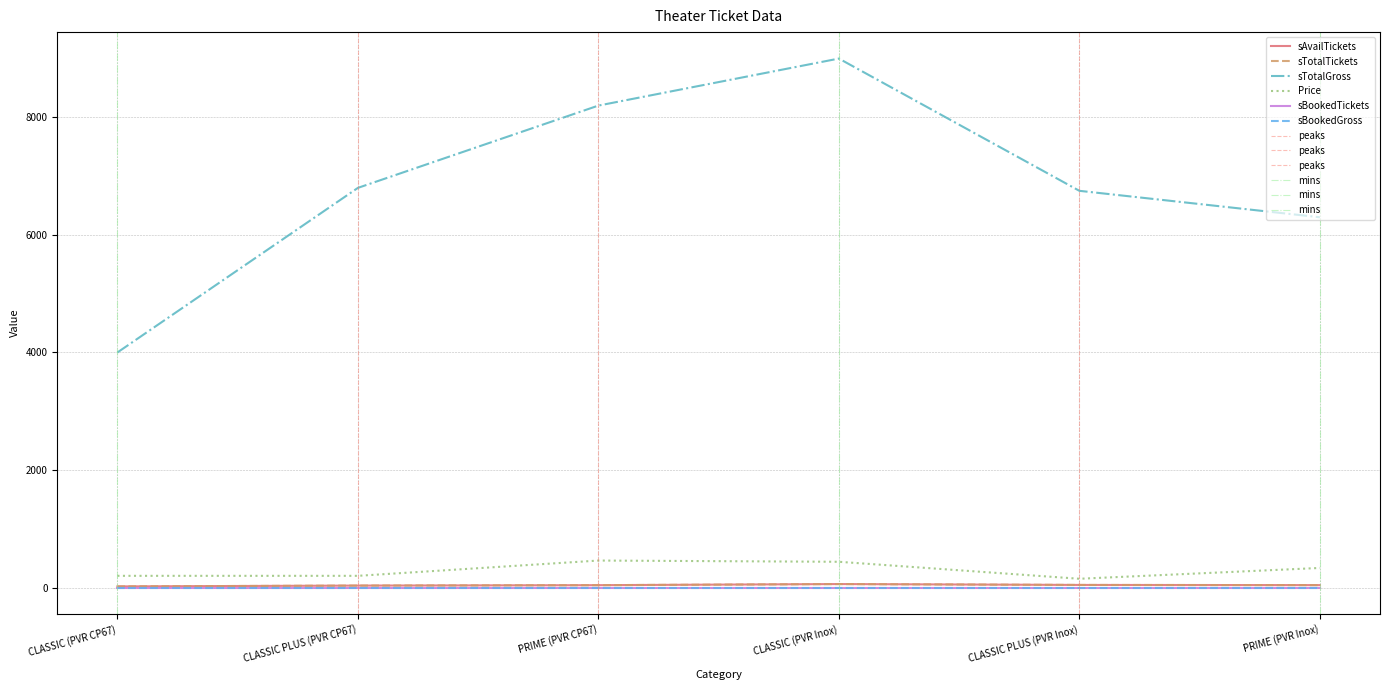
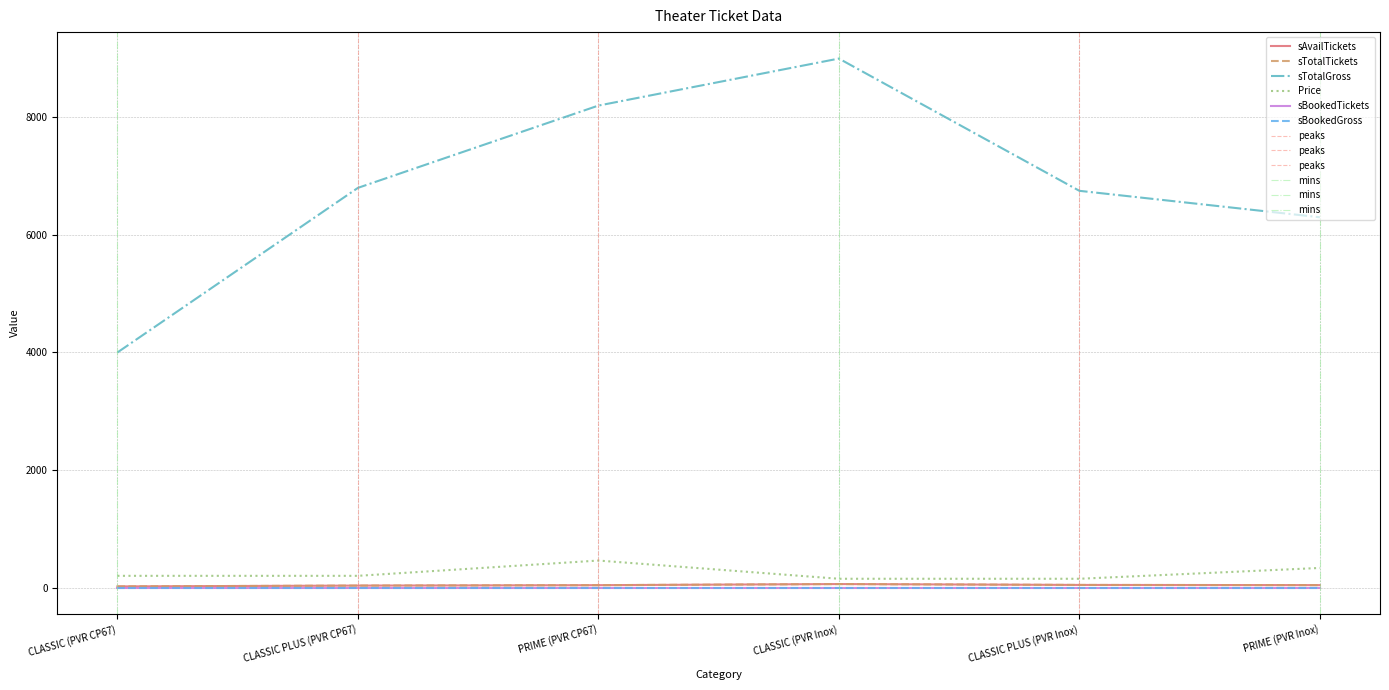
Price, CLASSIC (PVR Inox): 400 -> 200
